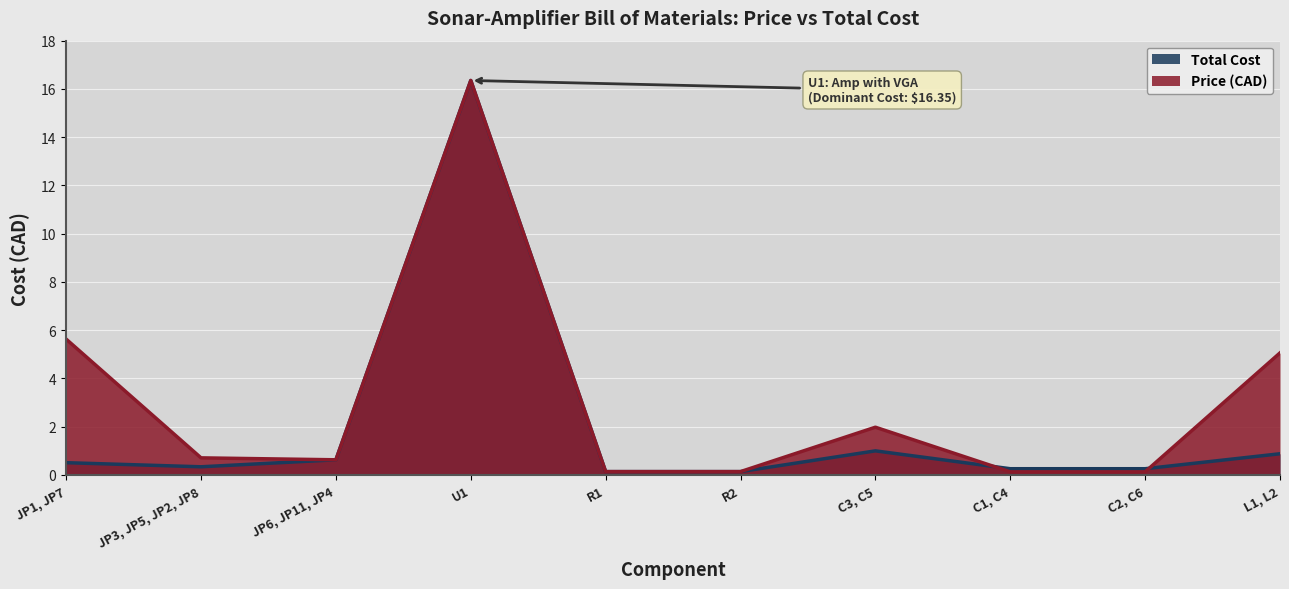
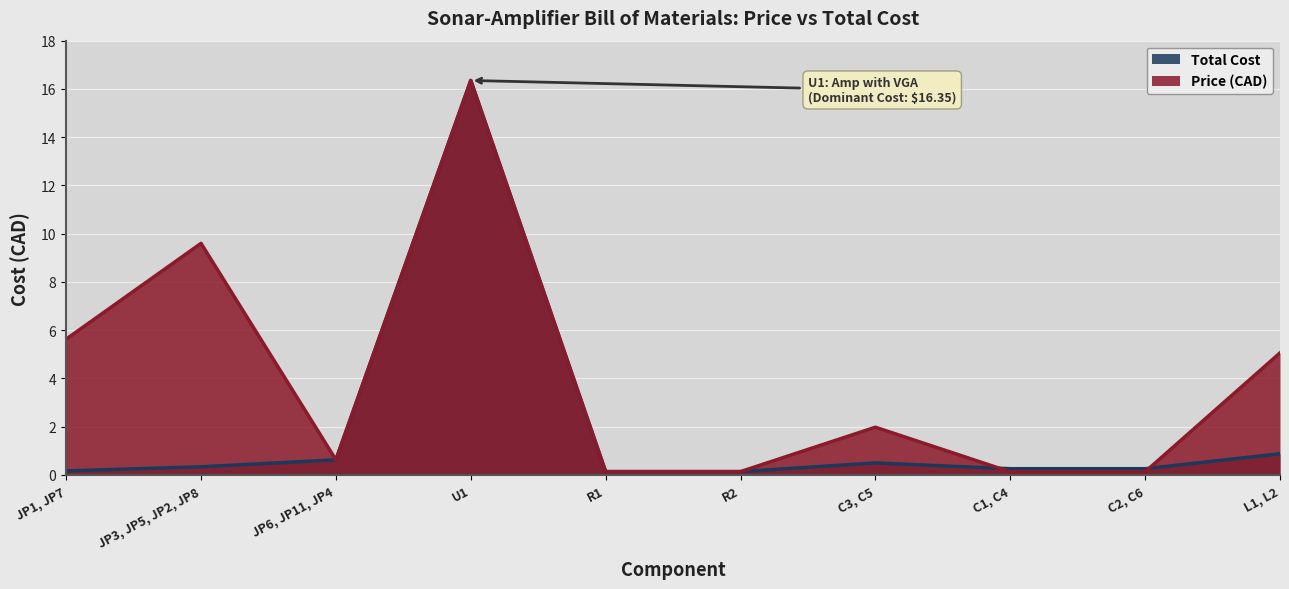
Total Cost, JP1, JP7: 0.5 -> 0.2
Price (CAD), JP3, JP5, JP2, JP8: 0.7 -> 9.6
Total Cost, C3, C5: 1.0 -> 0.5
